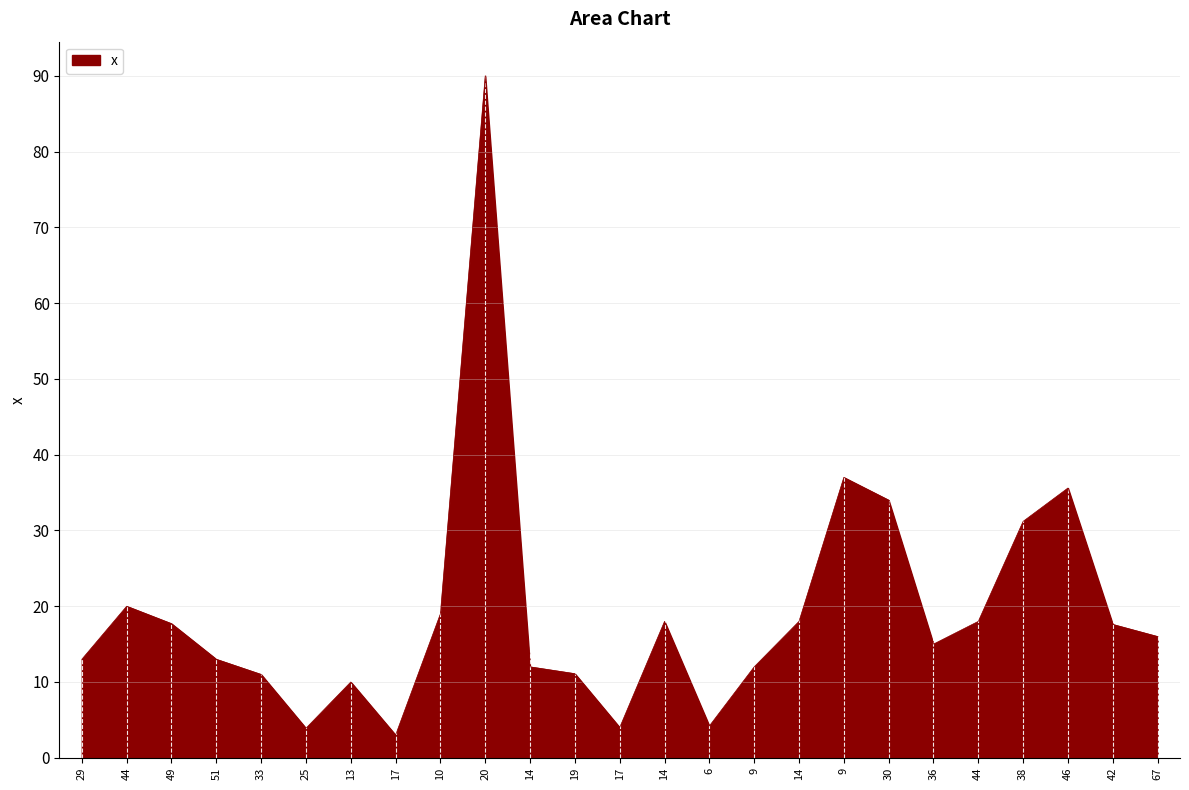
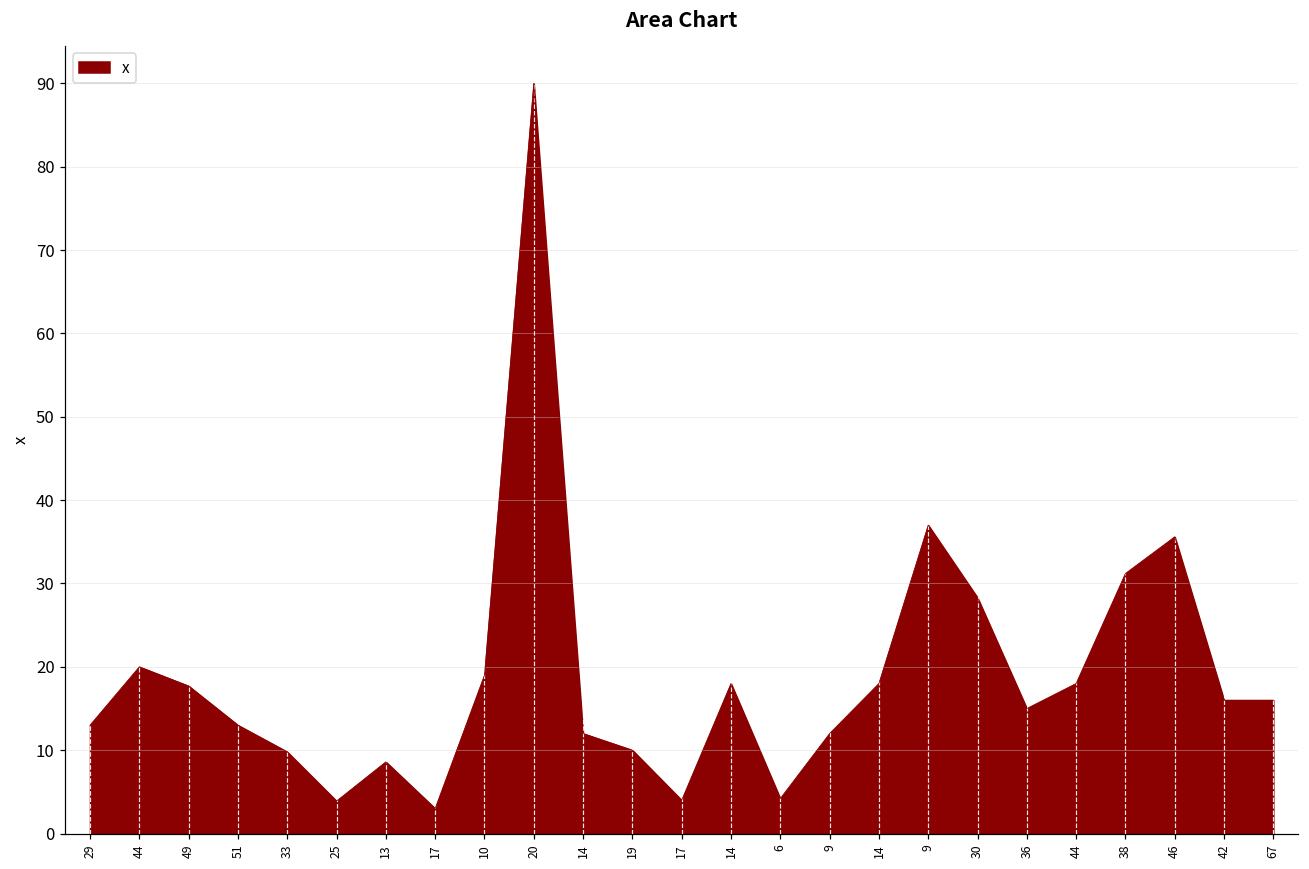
33: 11 -> 10
13: 10 -> 9
19: 11 -> 10
30: 34 -> 28
42: 18 -> 16
